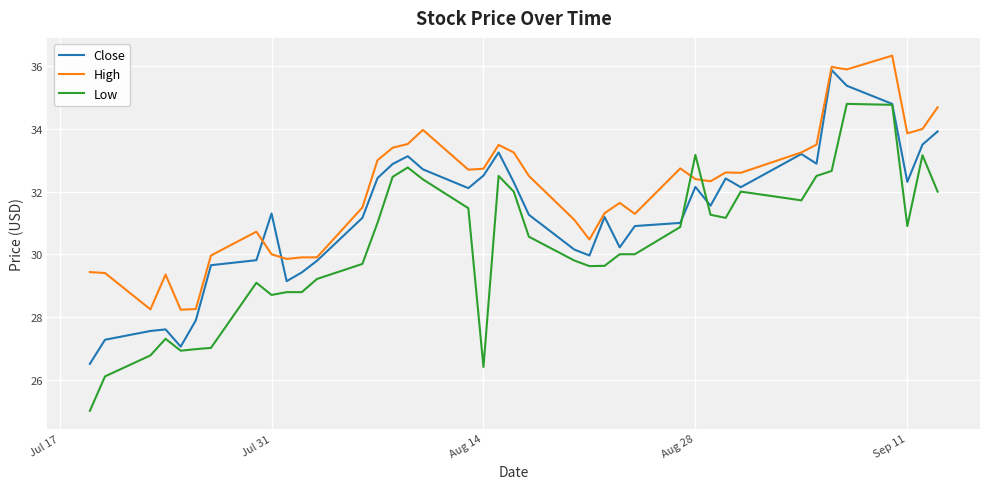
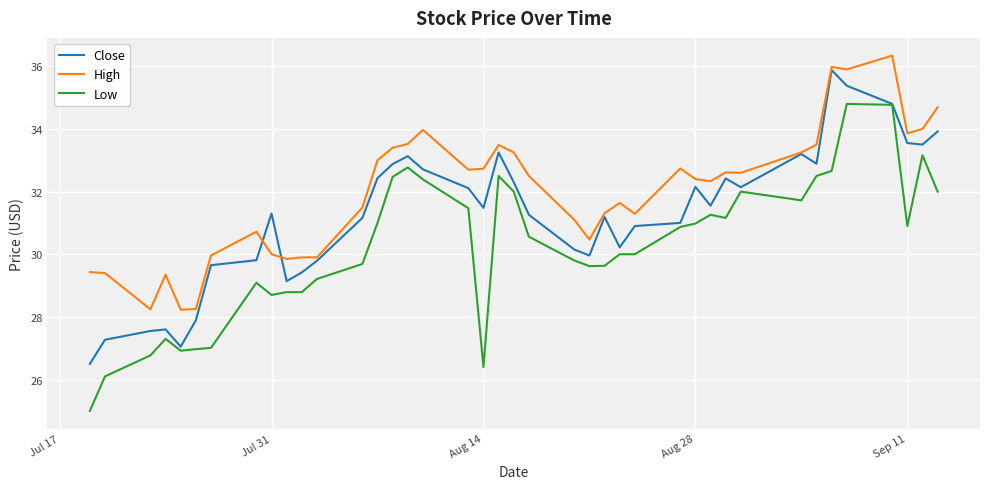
Close, Aug 14: 32.5 -> 31.5
Low, Aug 28: 33.2 -> 31.0
Close, Sep 11: 32.3 -> 33.6
